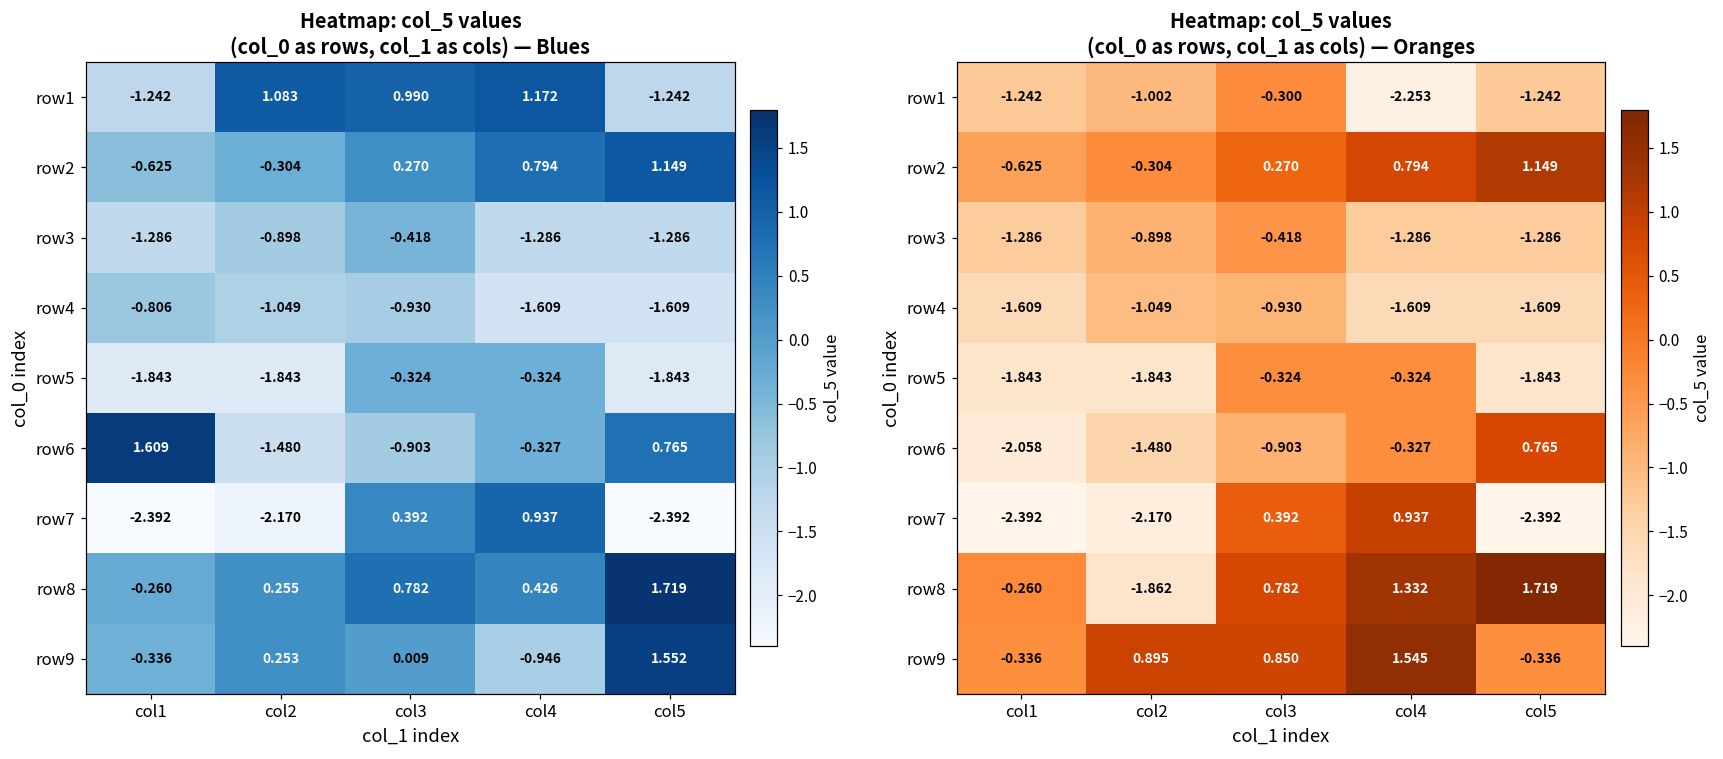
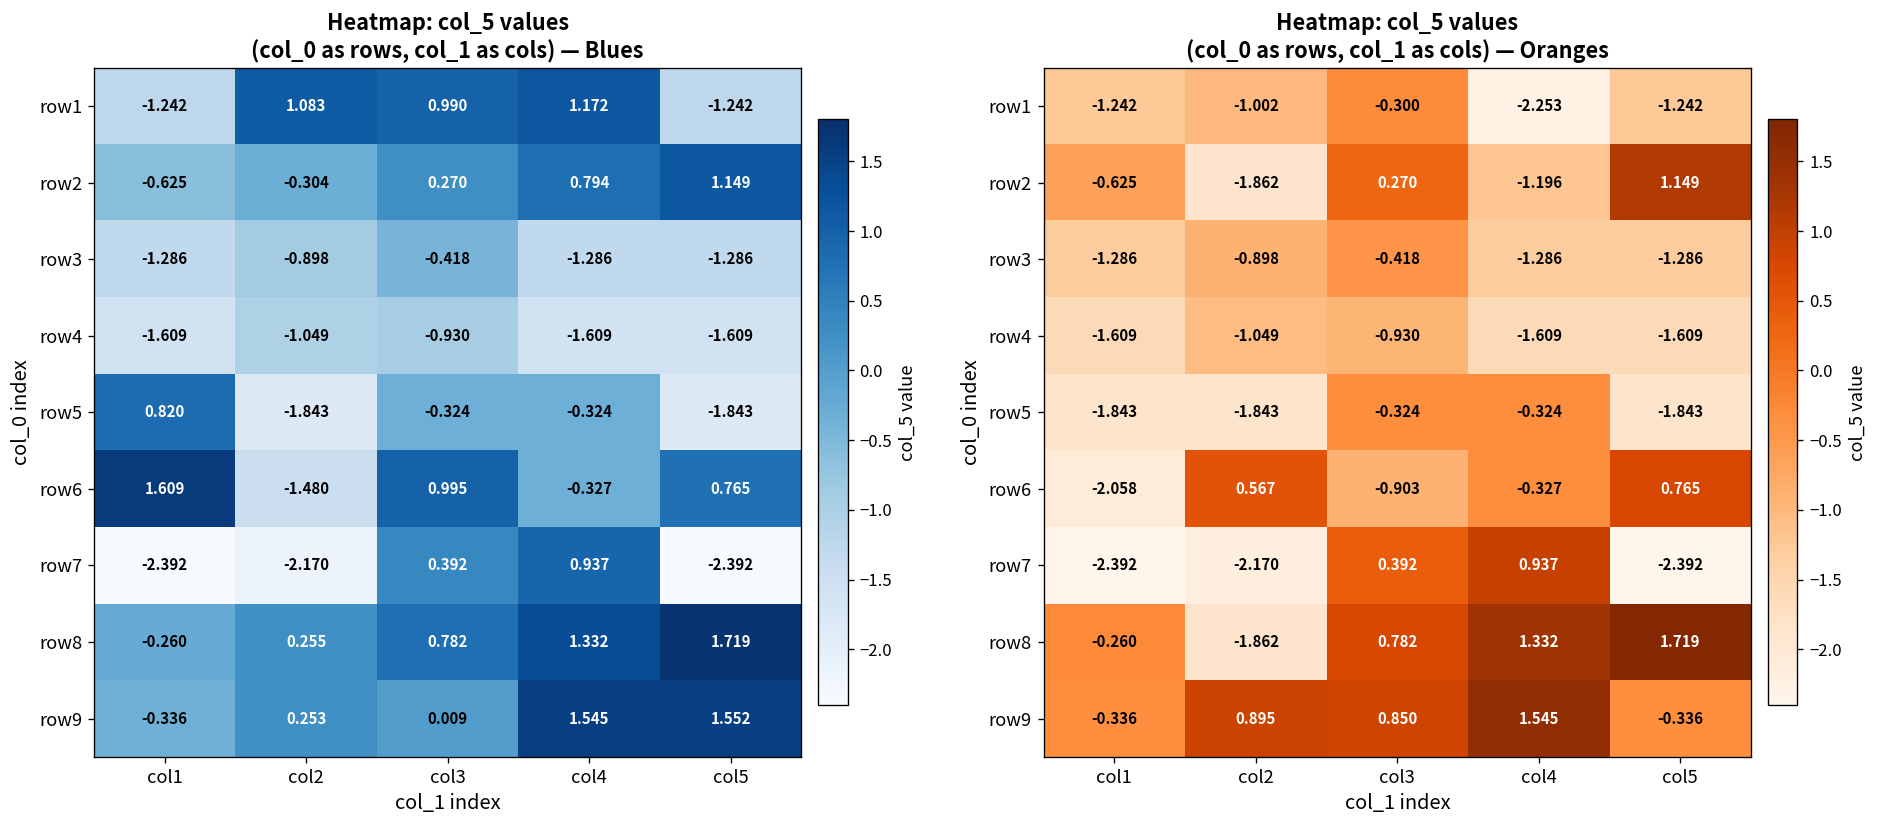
Heatmap: col_5 values (col_0 as rows, col_1 as cols) — Blues, row4, col1: -0.806 -> -1.609
Heatmap: col_5 values (col_0 as rows, col_1 as cols) — Blues, row5, col1: -1.843 -> 0.820
Heatmap: col_5 values (col_0 as rows, col_1 as cols) — Blues, row6, col3: -0.903 -> 0.995
Heatmap: col_5 values (col_0 as rows, col_1 as cols) — Blues, row8, col4: 0.426 -> 1.332
Heatmap: col_5 values (col_0 as rows, col_1 as cols) — Blues, row9, col4: -0.946 -> 1.545
Heatmap: col_5 values (col_0 as rows, col_1 as cols) — Oranges, row2, col2: -0.304 -> -1.862
Heatmap: col_5 values (col_0 as rows, col_1 as cols) — Oranges, row2, col4: 0.794 -> -1.196
Heatmap: col_5 values (col_0 as rows, col_1 as cols) — Oranges, row6, col2: -1.480 -> 0.567
